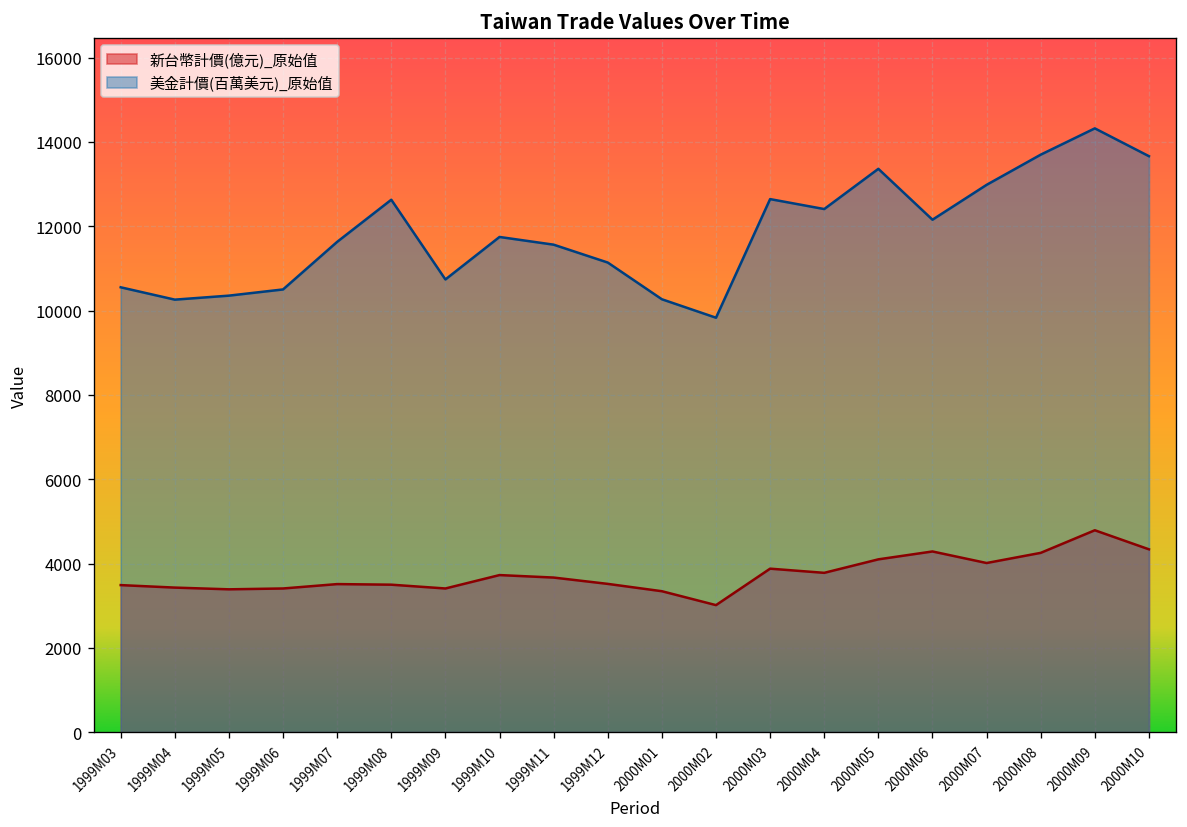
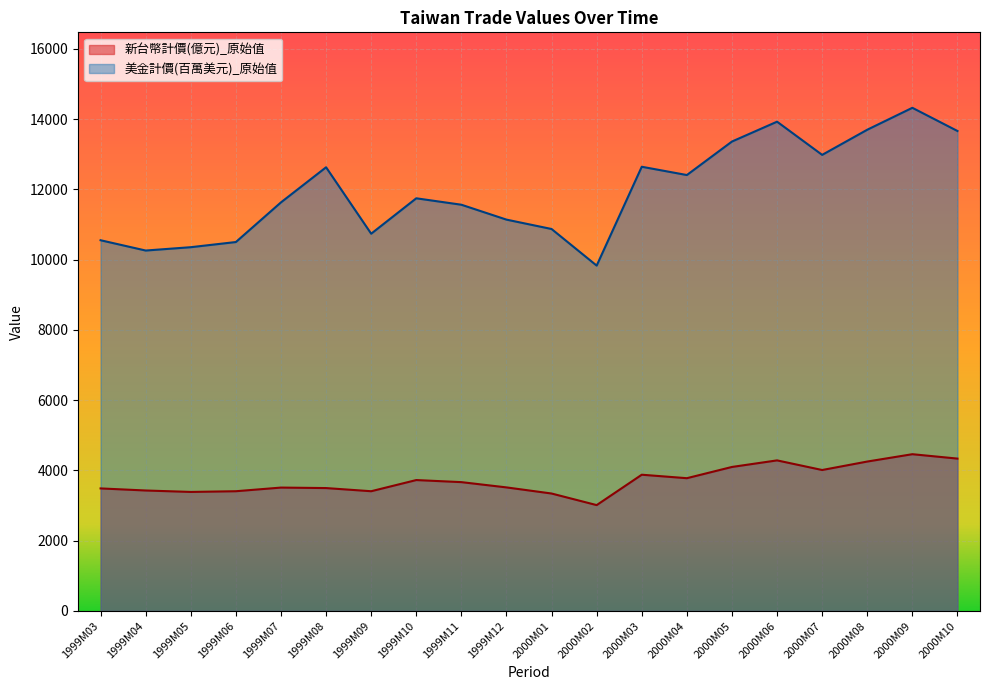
美金計價(百萬美元)_原始值, 2000M01: 10300 -> 10900
美金計價(百萬美元)_原始值, 2000M06: 12200 -> 13900
新台幣計價(億元)_原始值, 2000M09: 4800 -> 4500
